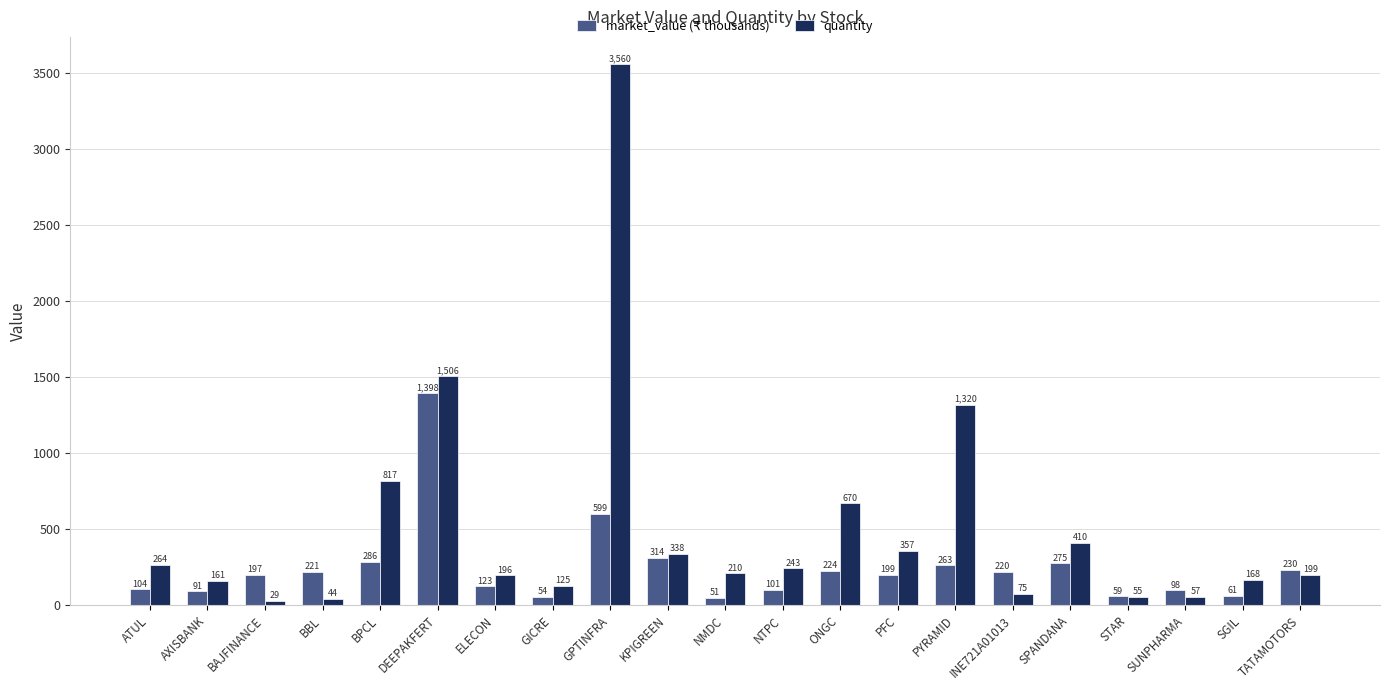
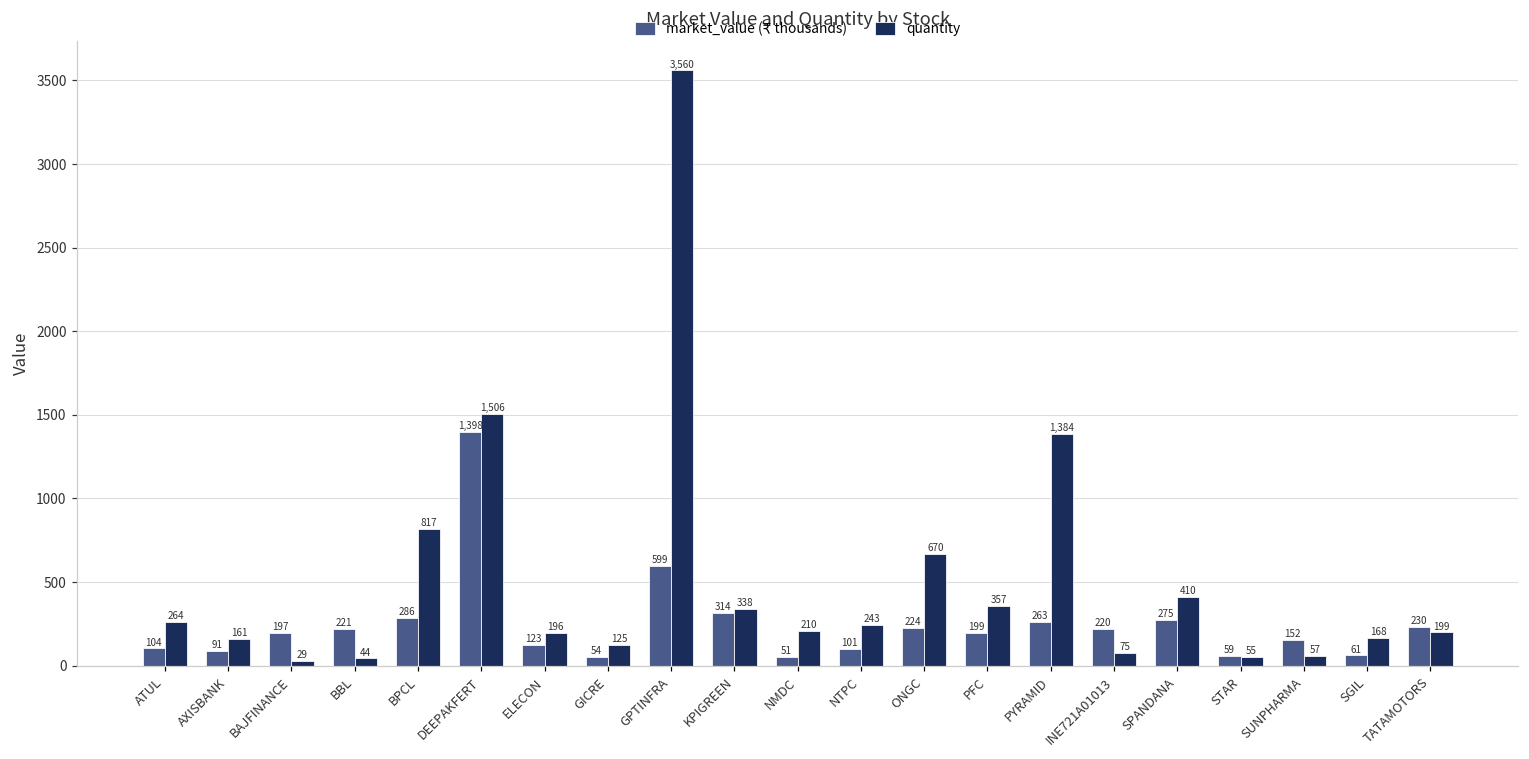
quantity, PYRAMID: 1,320 -> 1,384
market_value (₹ thousands), SUNPHARMA: 98 -> 152
